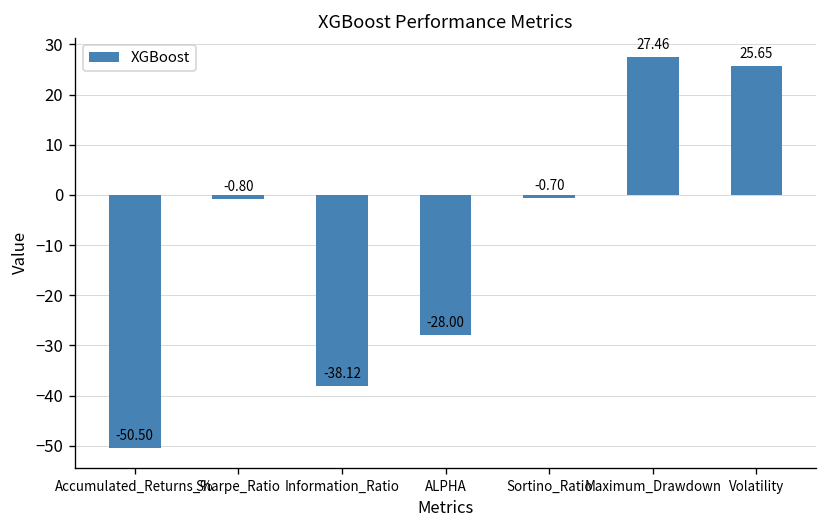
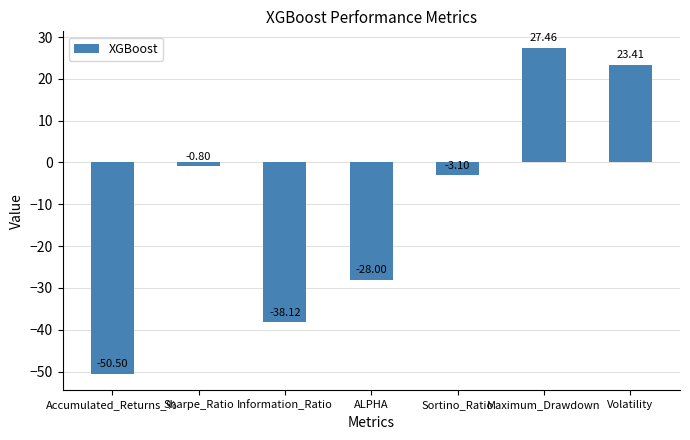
Sortino_Ratio: -0.70 -> -3.10
Volatility: 25.65 -> 23.41
